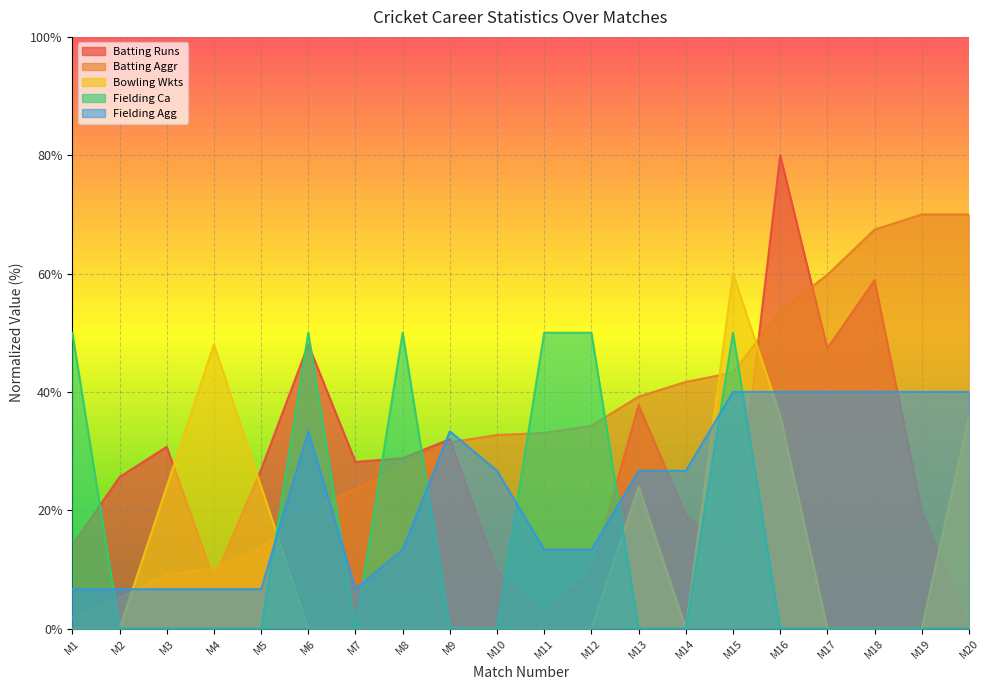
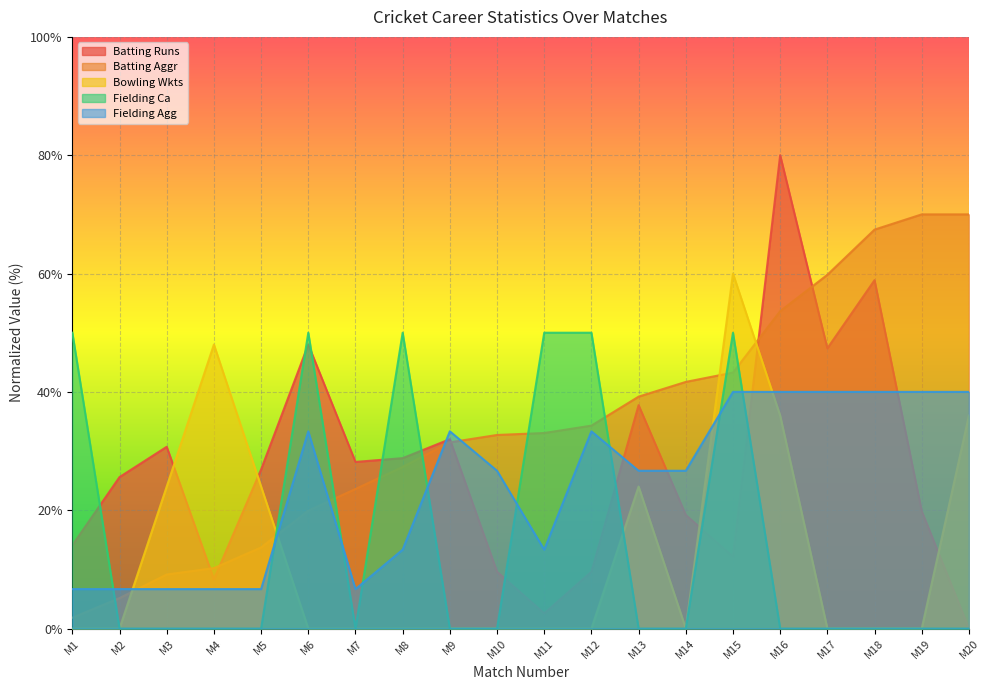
Fielding Agg, M12: 13% -> 33%
